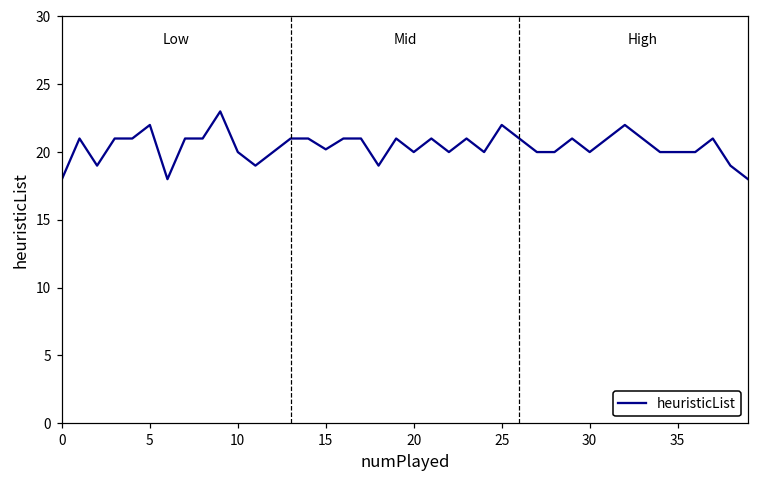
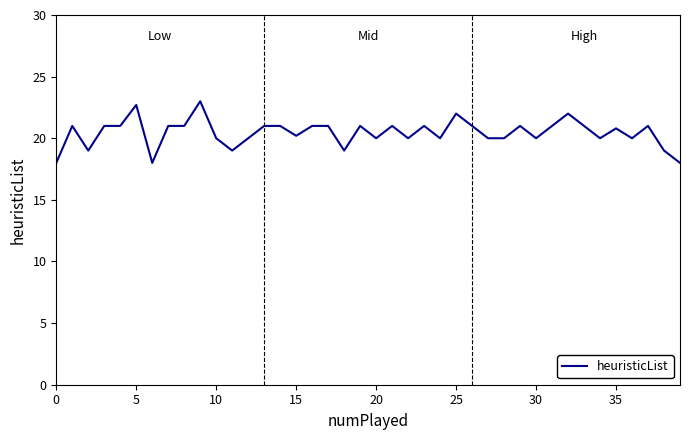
5: 22.0 -> 22.7
35: 20.0 -> 20.8
